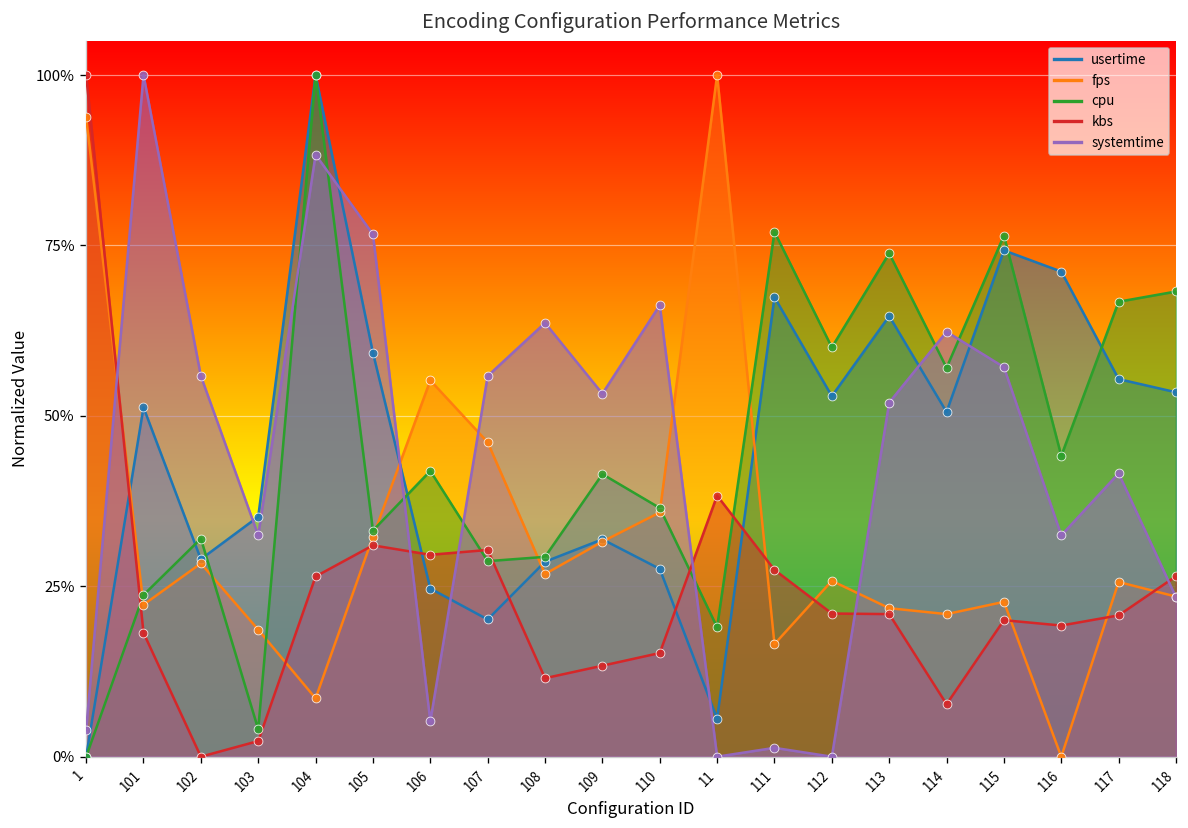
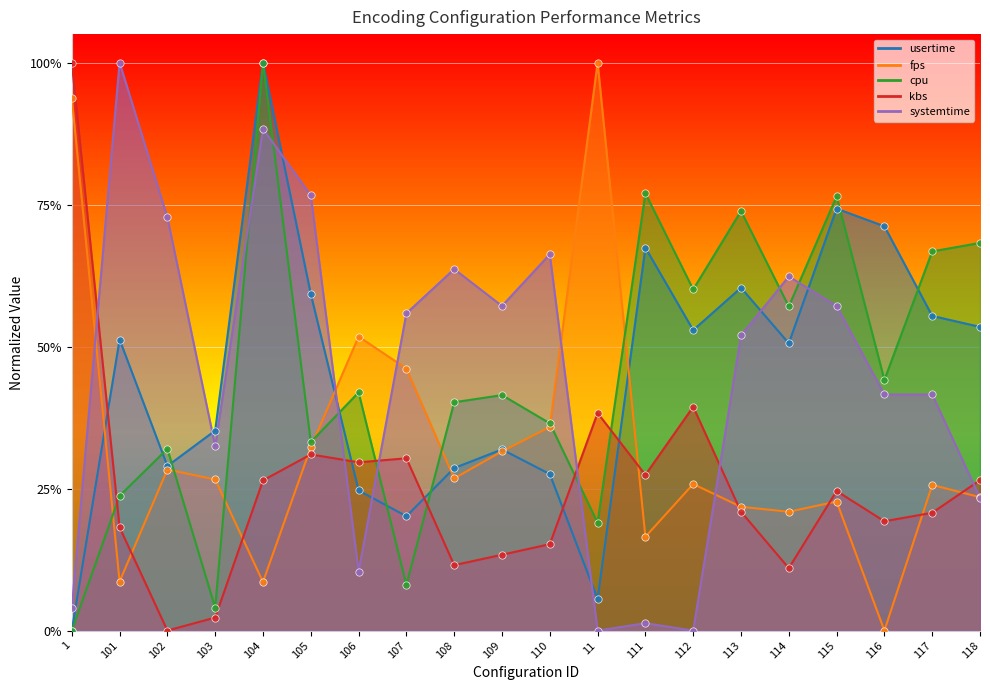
fps, 101: 22% -> 9%
systemtime, 102: 56% -> 73%
fps, 103: 19% -> 27%
fps, 106: 55% -> 52%
systemtime, 106: 5% -> 10%
cpu, 107: 29% -> 8%
cpu, 108: 29% -> 40%
systemtime, 109: 53% -> 57%
kbs, 112: 21% -> 39%
usertime, 113: 65% -> 60%
kbs, 114: 8% -> 11%
kbs, 115: 20% -> 25%
systemtime, 116: 32% -> 42%
